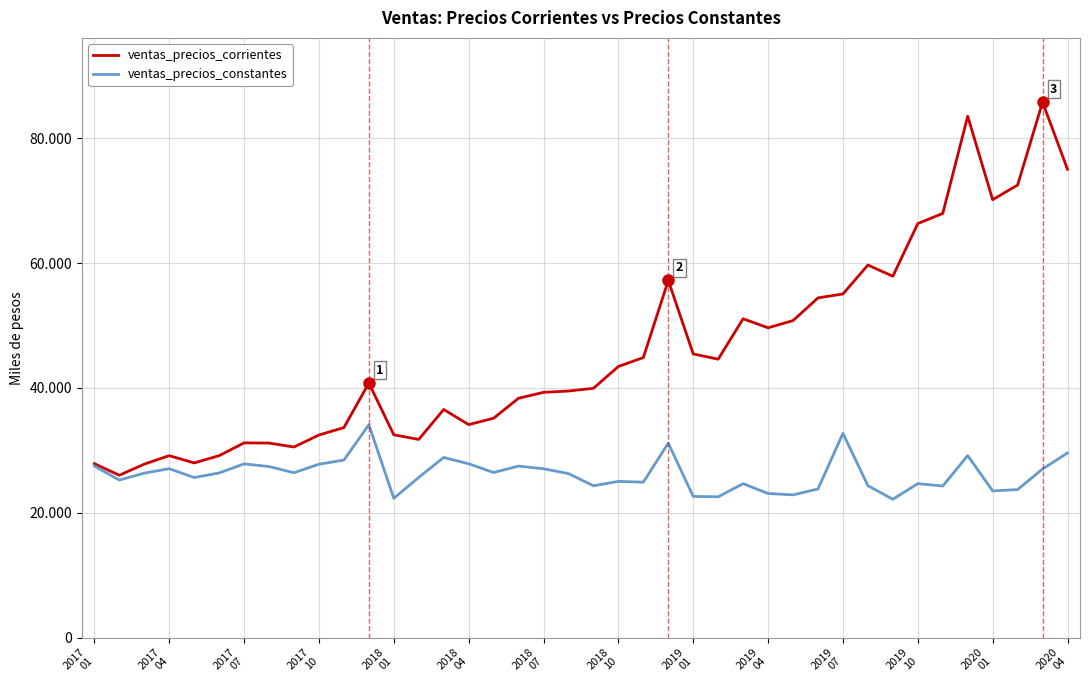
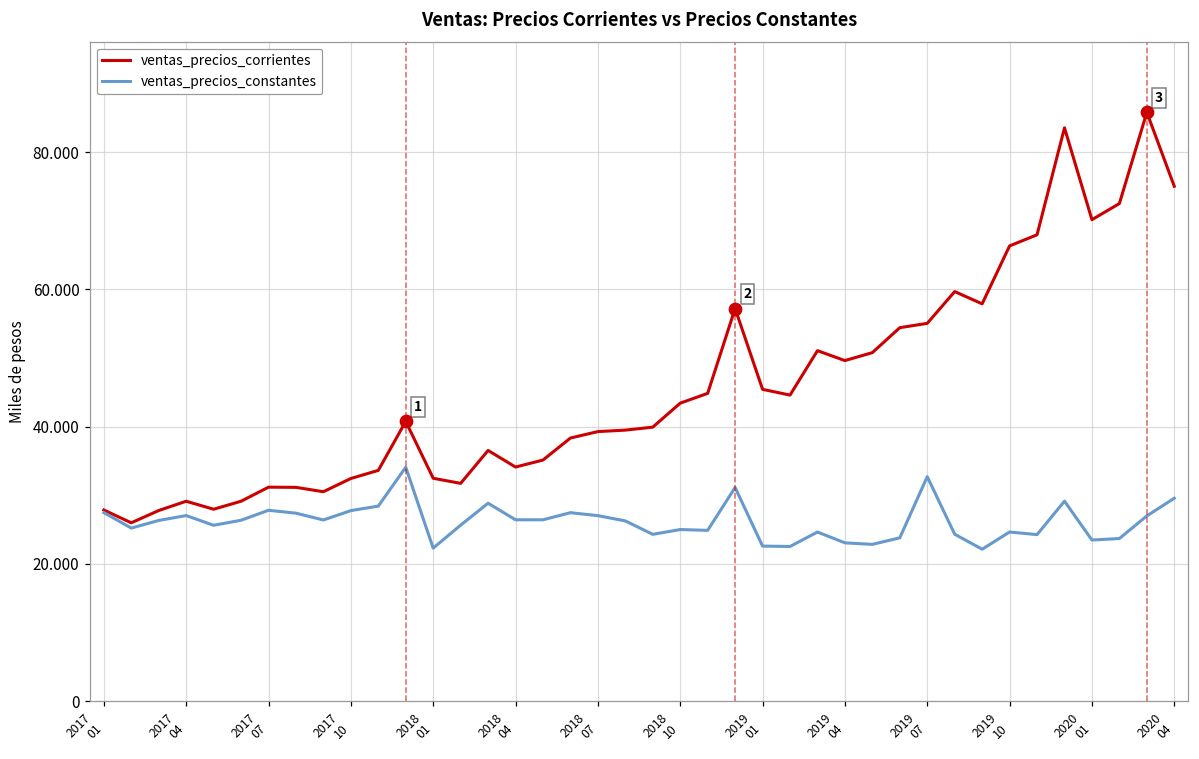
ventas_precios_constantes, 2018 04: 28 -> 26
